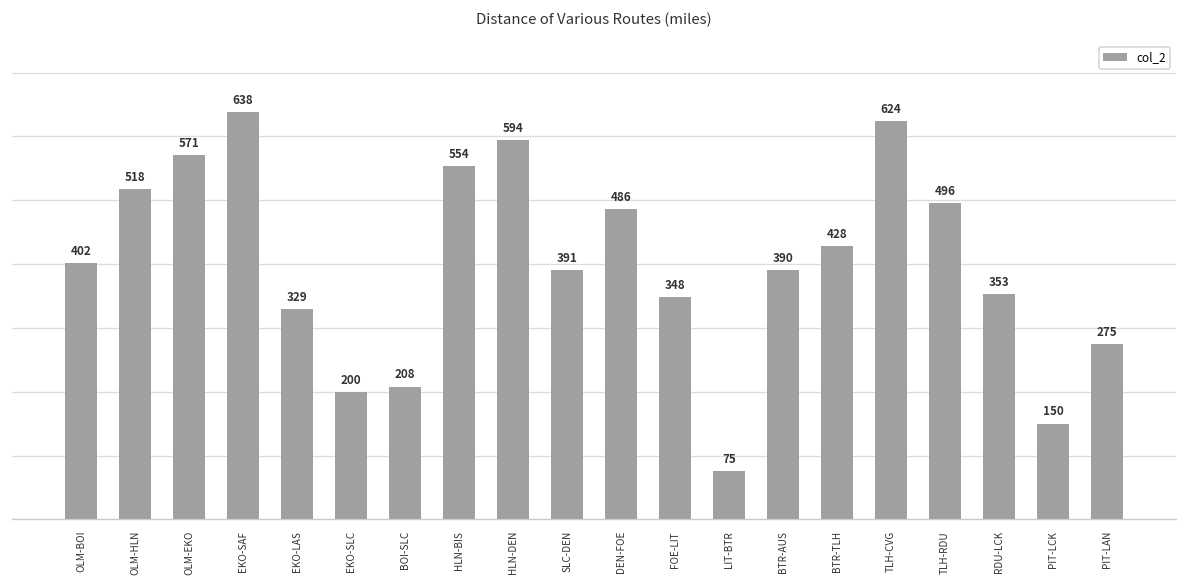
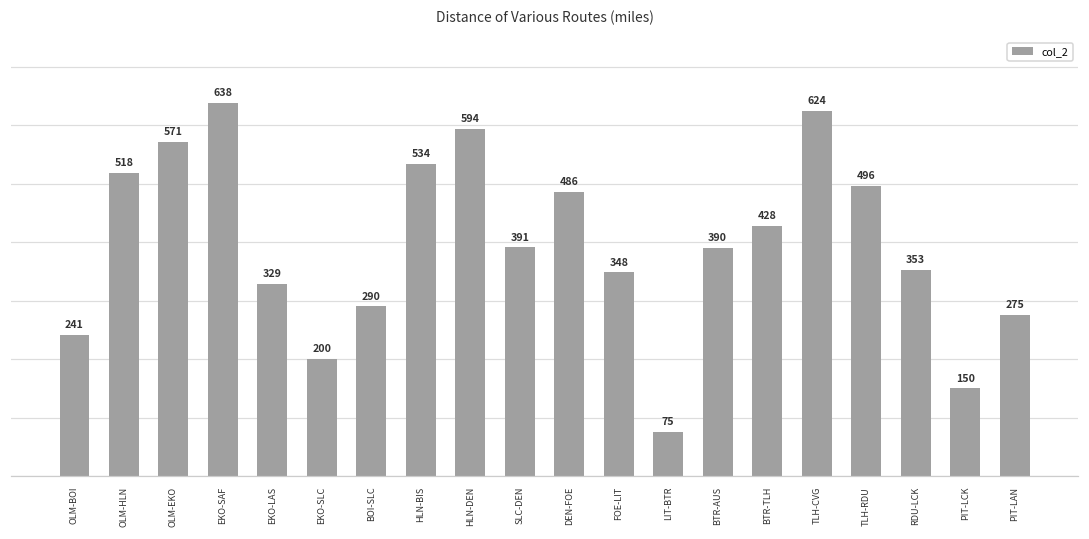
OLM-BOI: 402 -> 241
BOI-SLC: 208 -> 290
HLN-BIS: 554 -> 534
